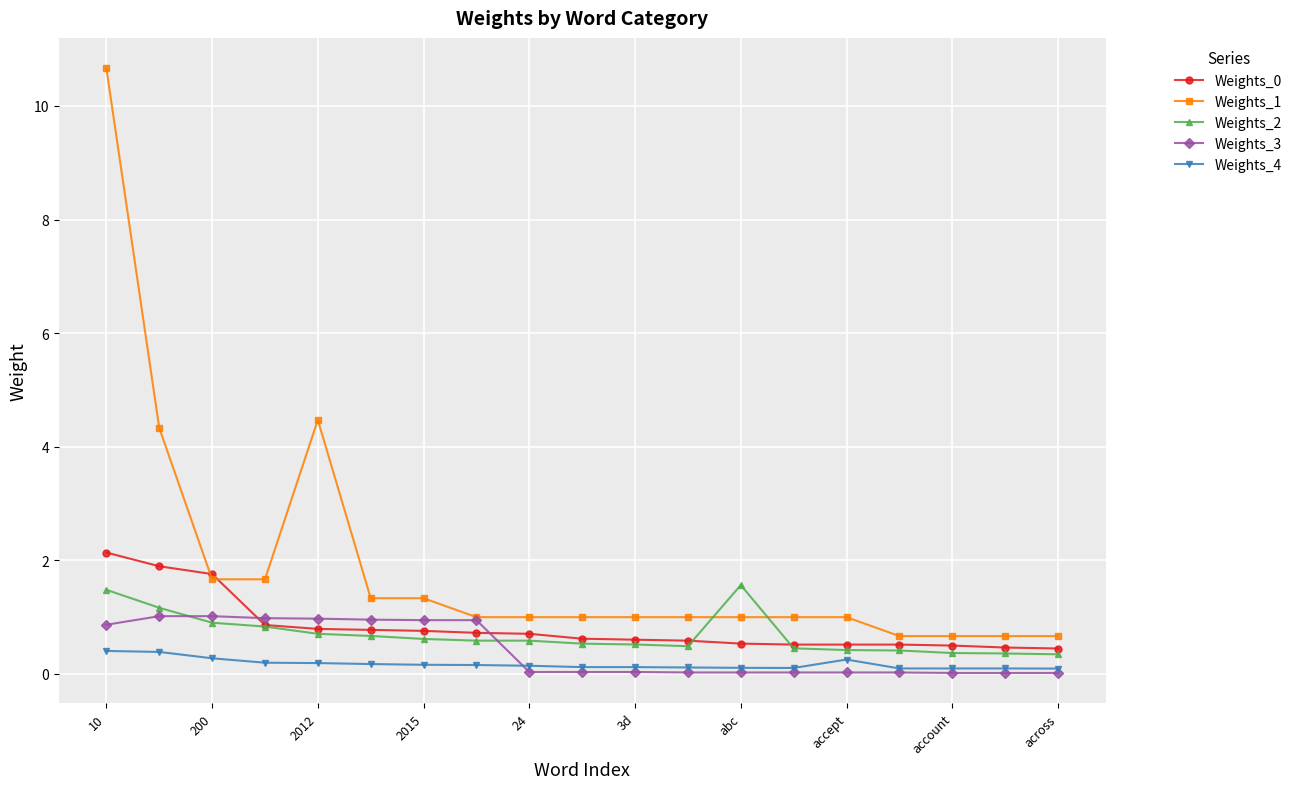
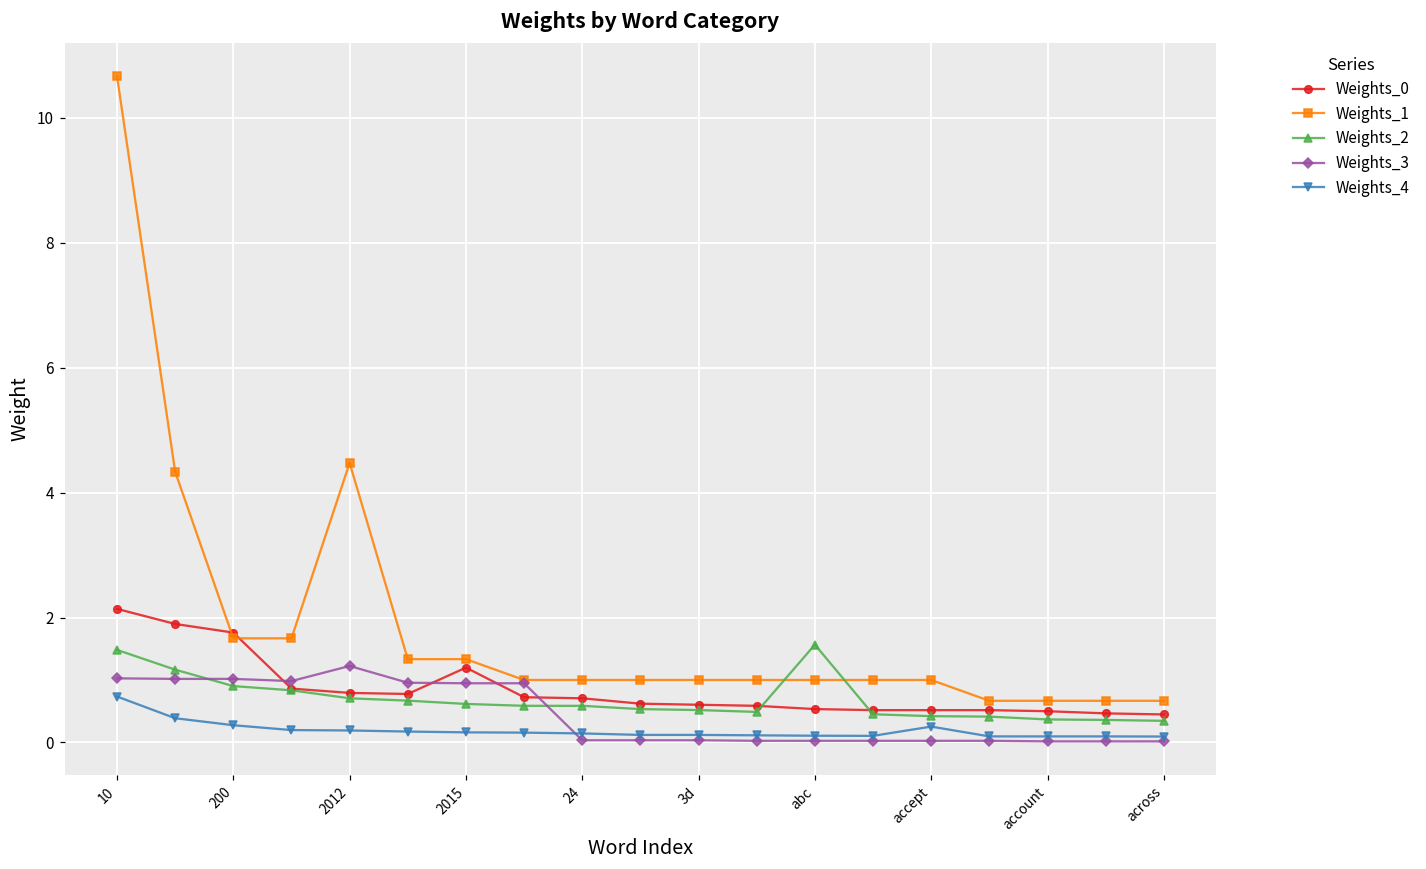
Weights_3, 10: 0.9 -> 1.0
Weights_4, 10: 0.4 -> 0.7
Weights_3, 2012: 1.0 -> 1.2
Weights_0, 2015: 0.8 -> 1.2
